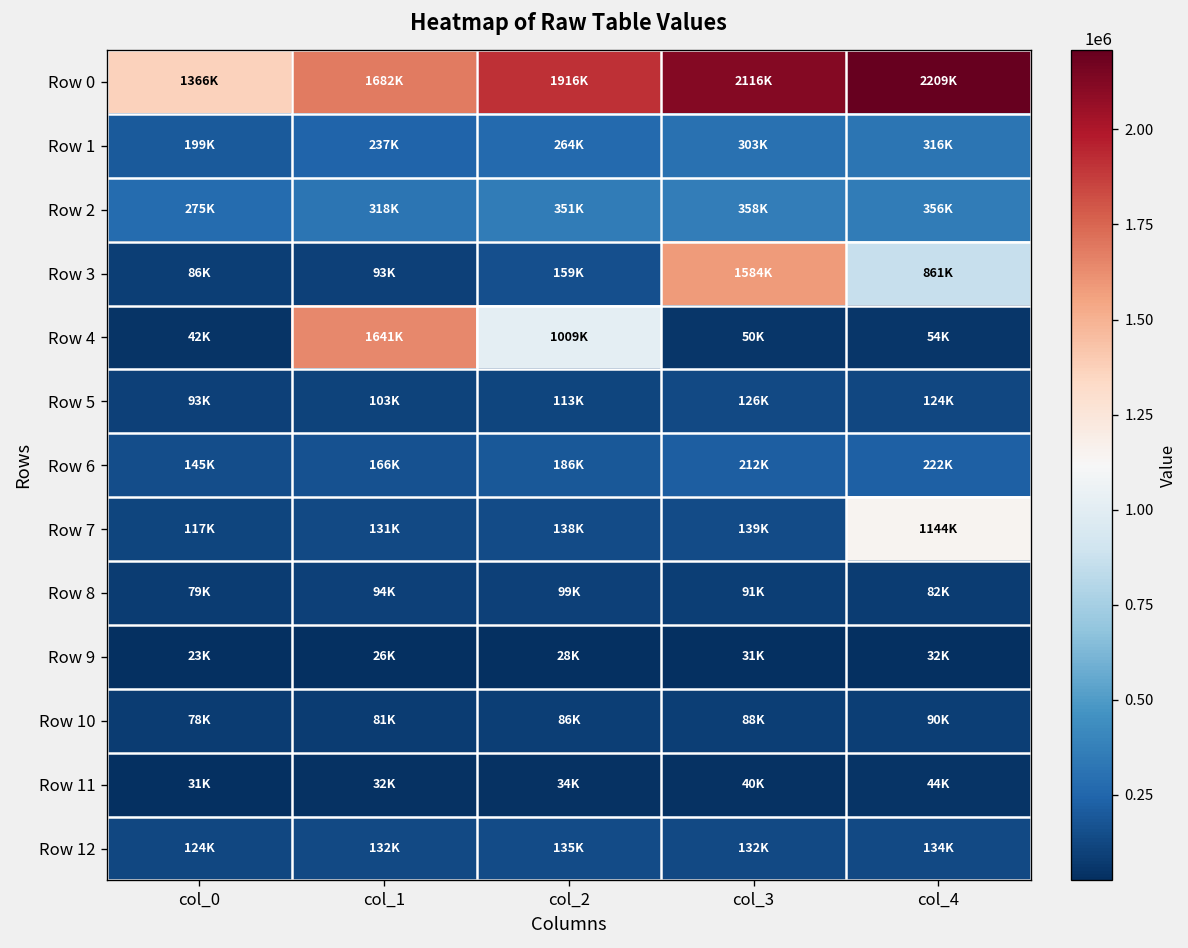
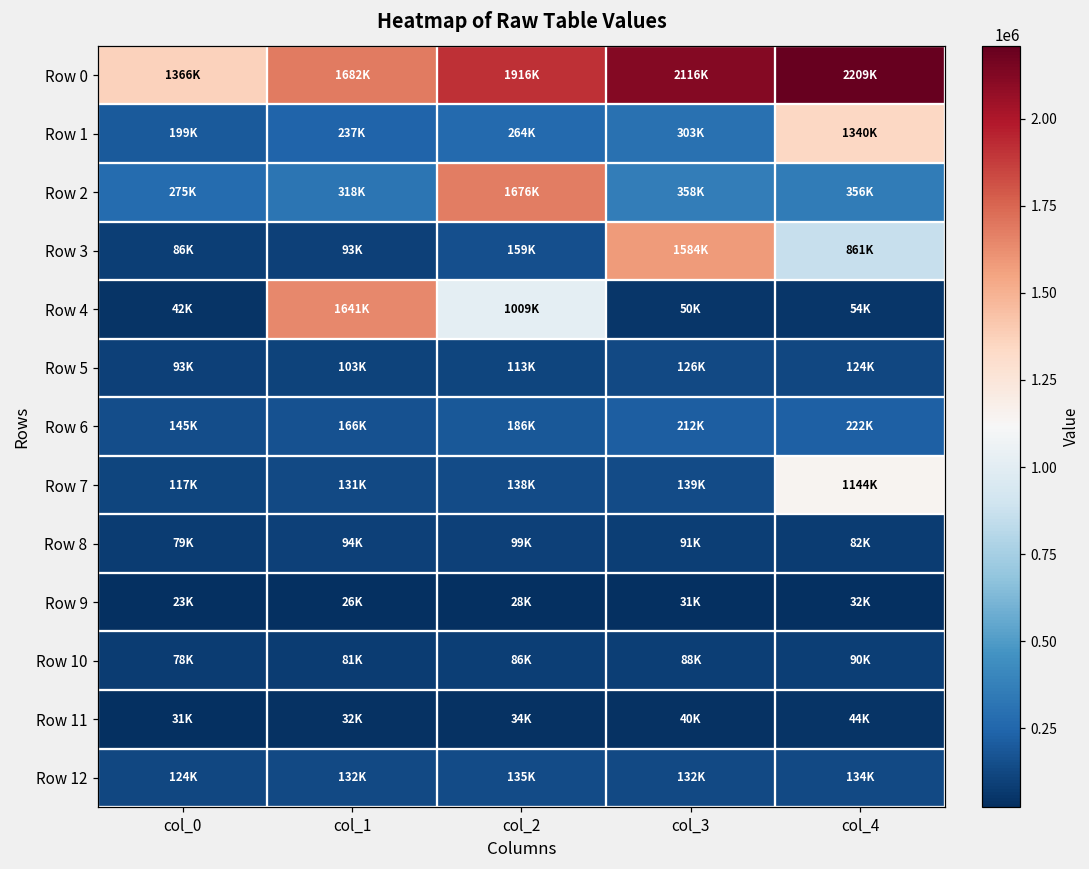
Row 1, col_4: 316K -> 1340K
Row 2, col_2: 351K -> 1676K
